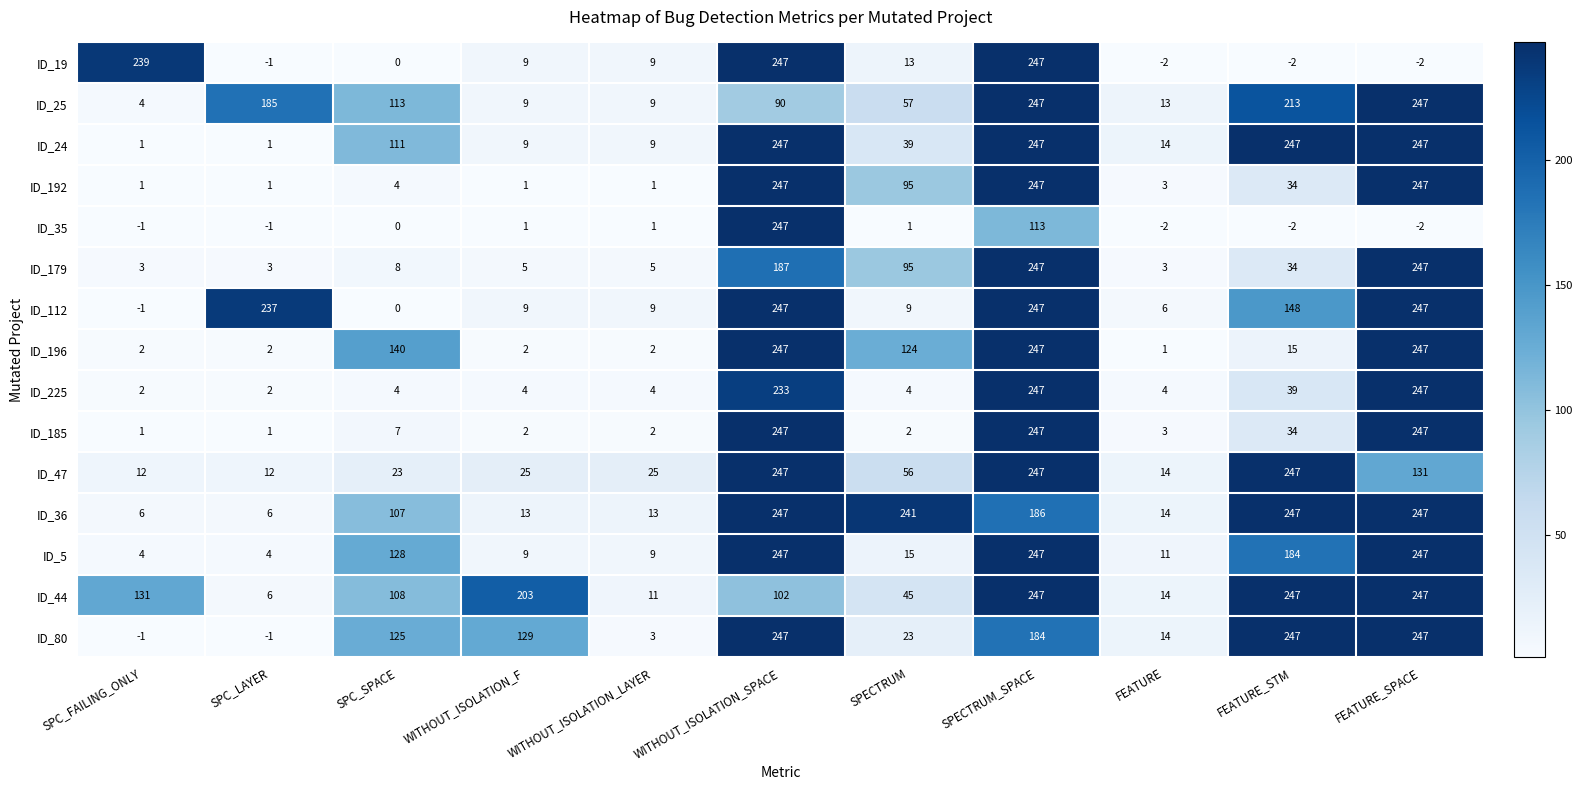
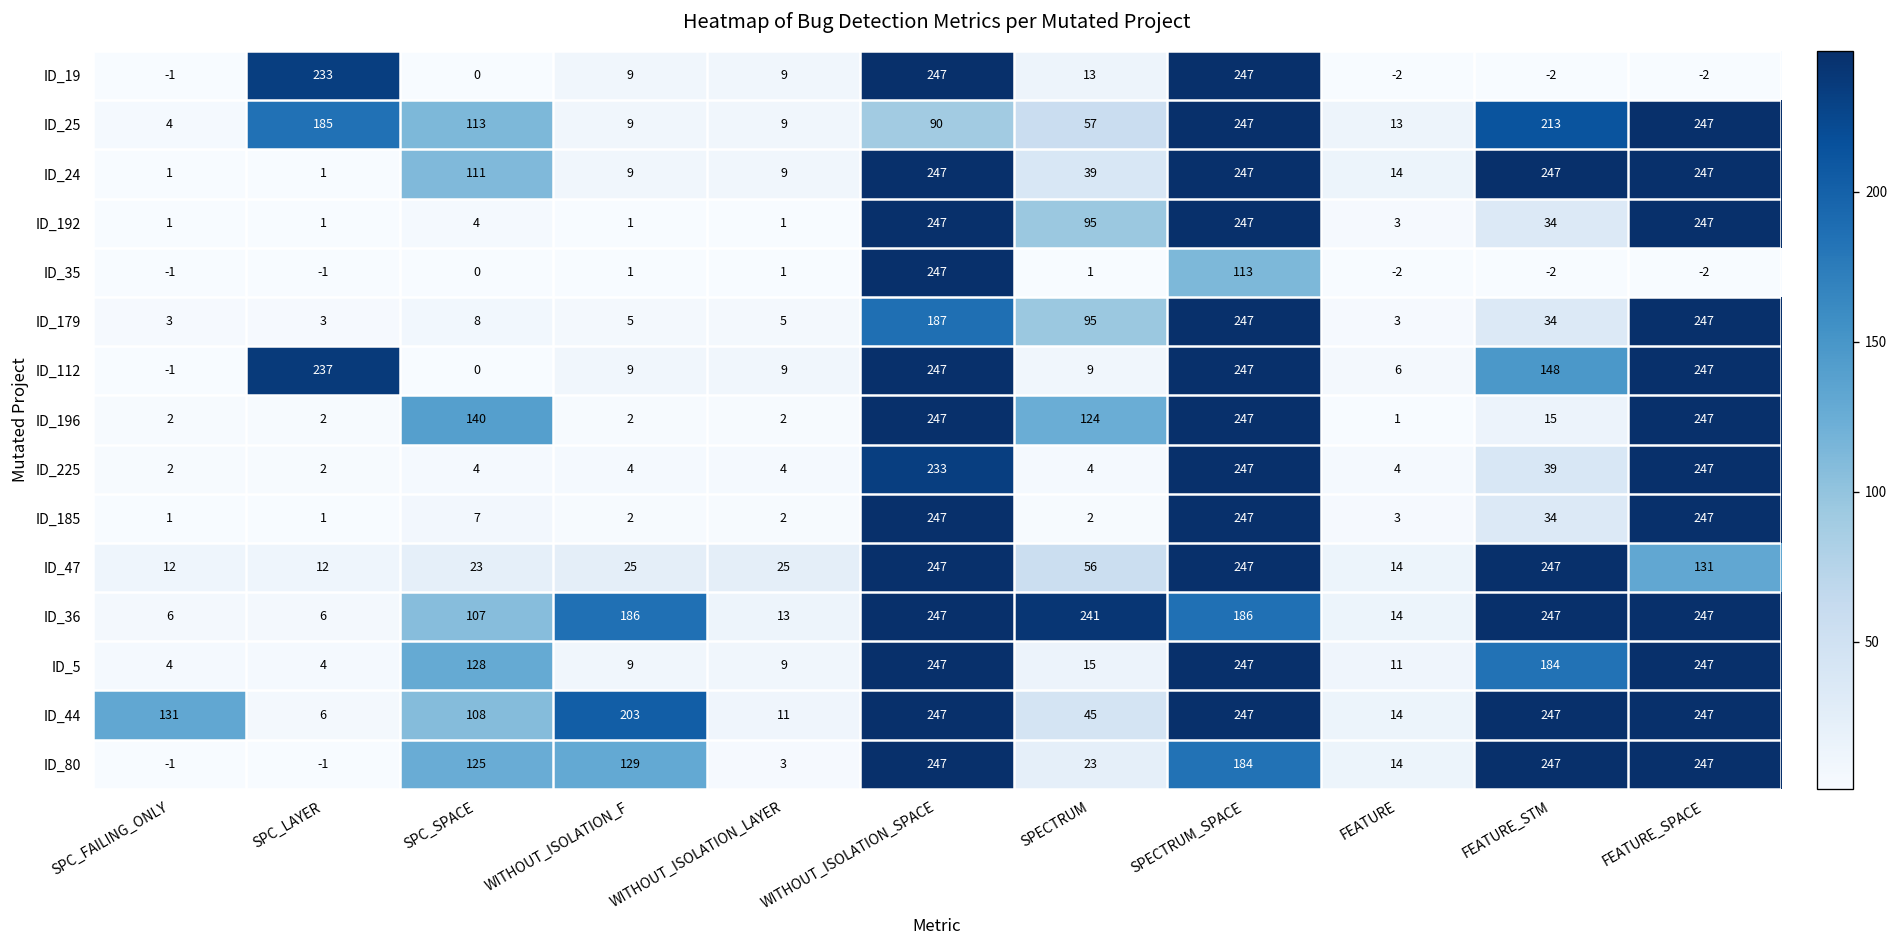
ID_19, SPC_FAILING_ONLY: 239 -> -1
ID_19, SPC_LAYER: -1 -> 233
ID_36, WITHOUT_ISOLATION_F: 13 -> 186
ID_44, WITHOUT_ISOLATION_SPACE: 102 -> 247
